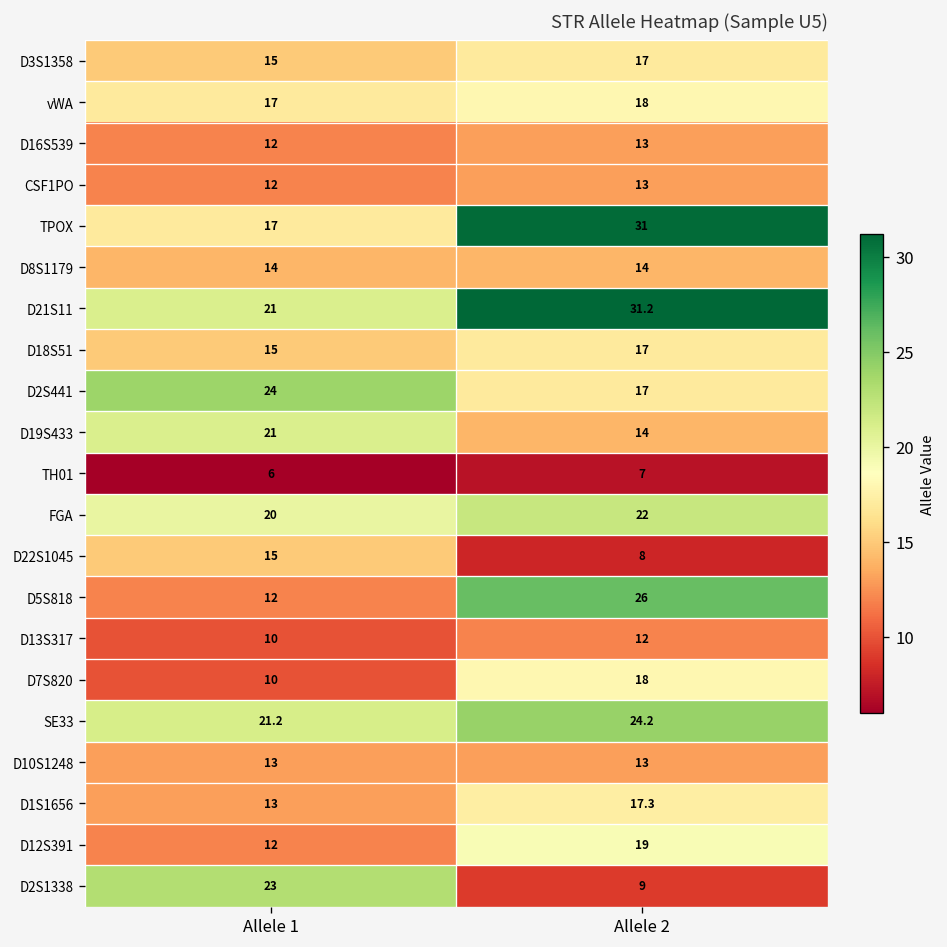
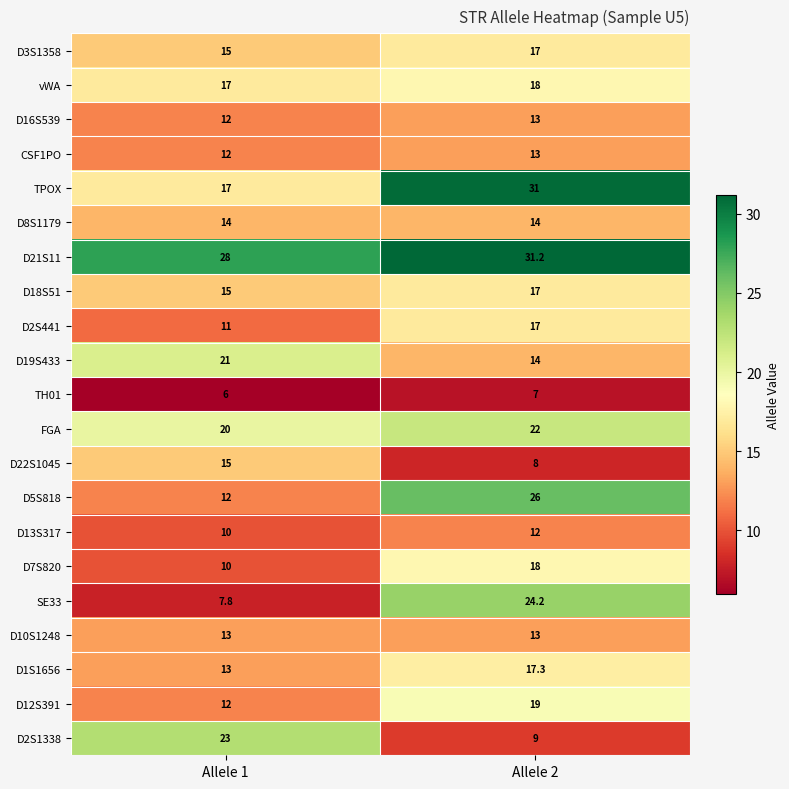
D21S11, Allele 1: 21 -> 28
D2S441, Allele 1: 24 -> 11
SE33, Allele 1: 21.2 -> 7.8
